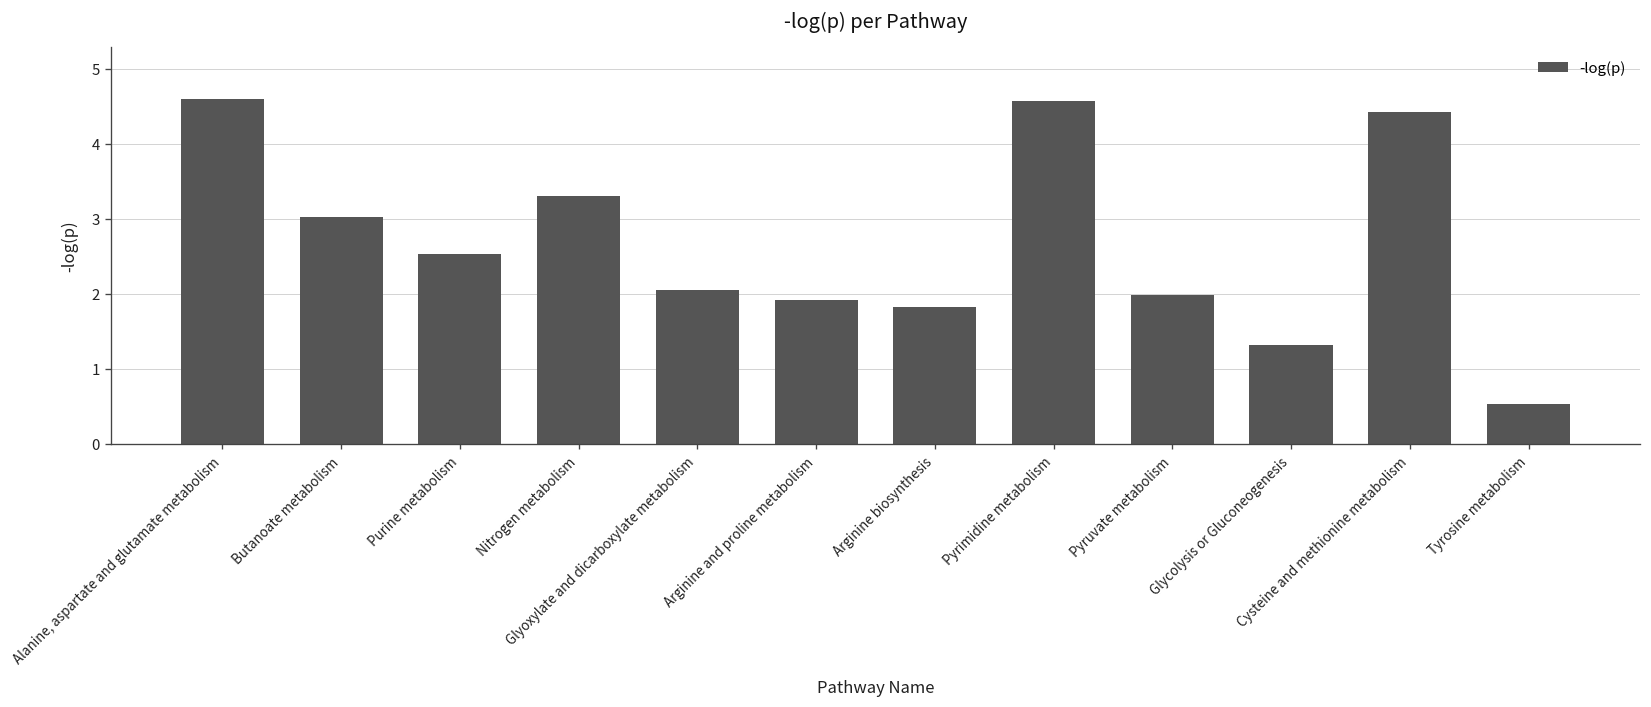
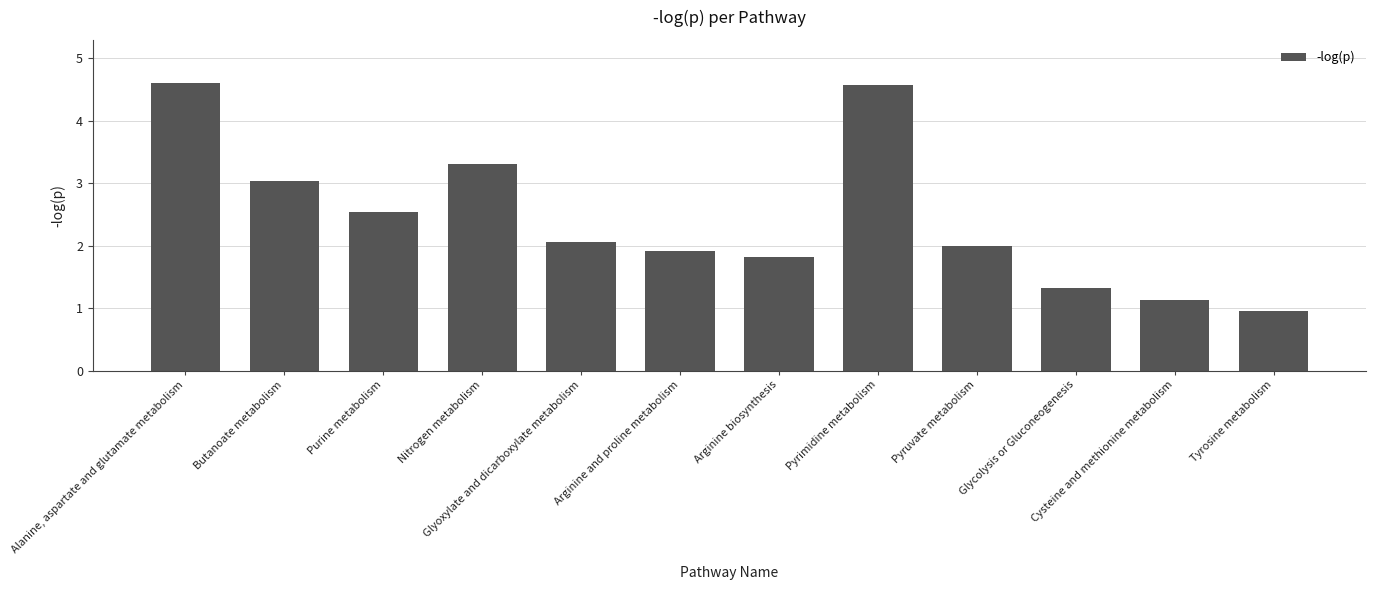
Cysteine and methionine metabolism: 4.4 -> 1.1
Tyrosine metabolism: 0.5 -> 0.9
